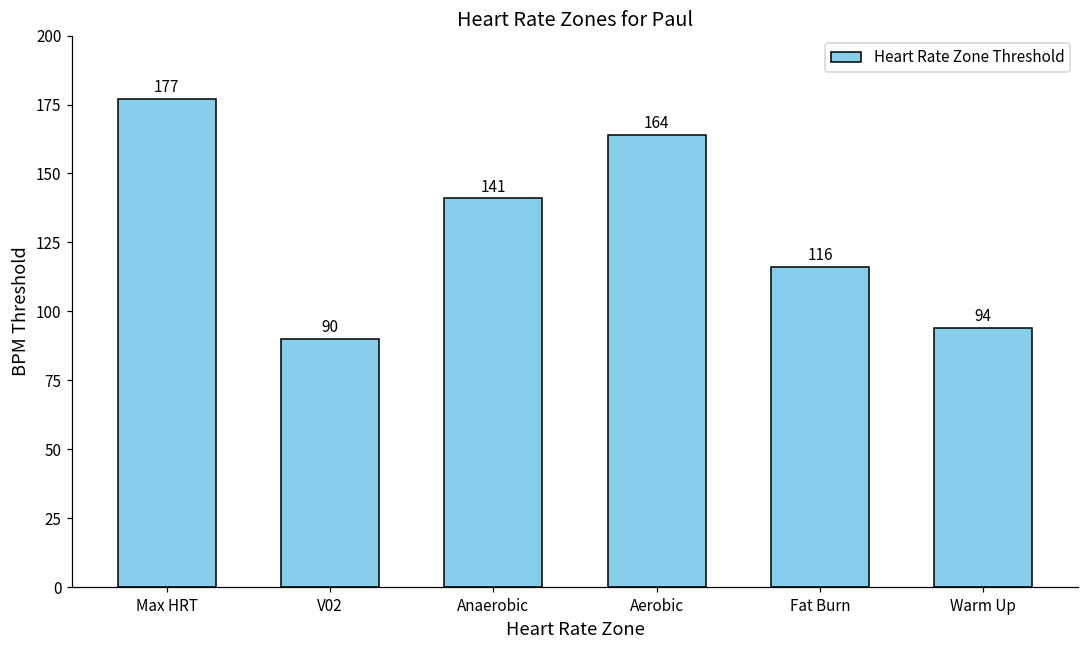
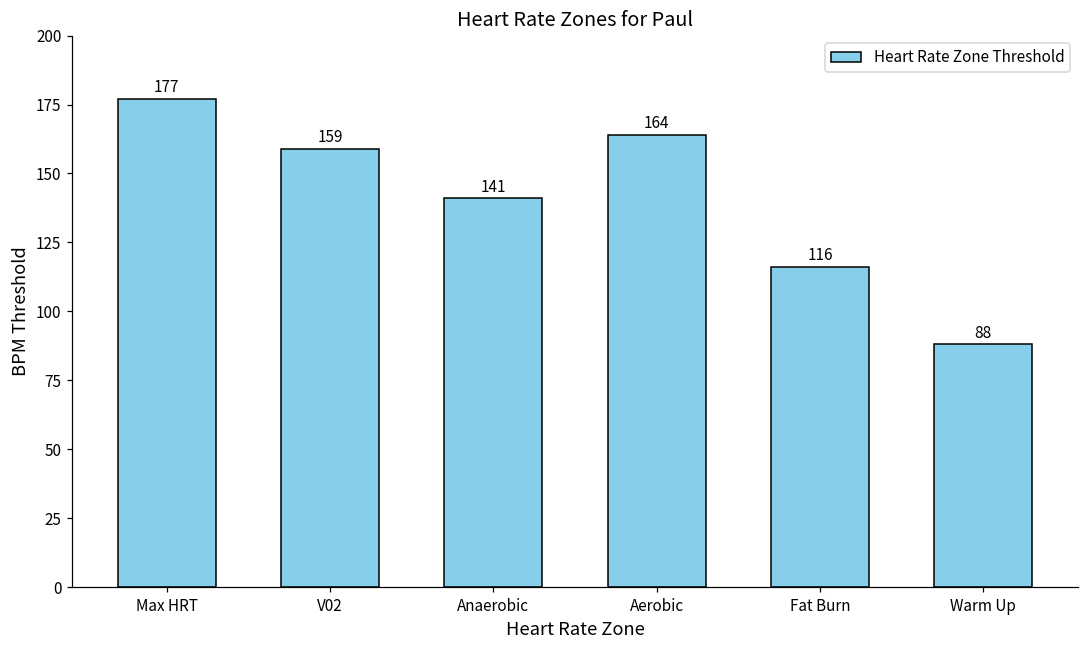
V02: 90 -> 159
Warm Up: 94 -> 88
